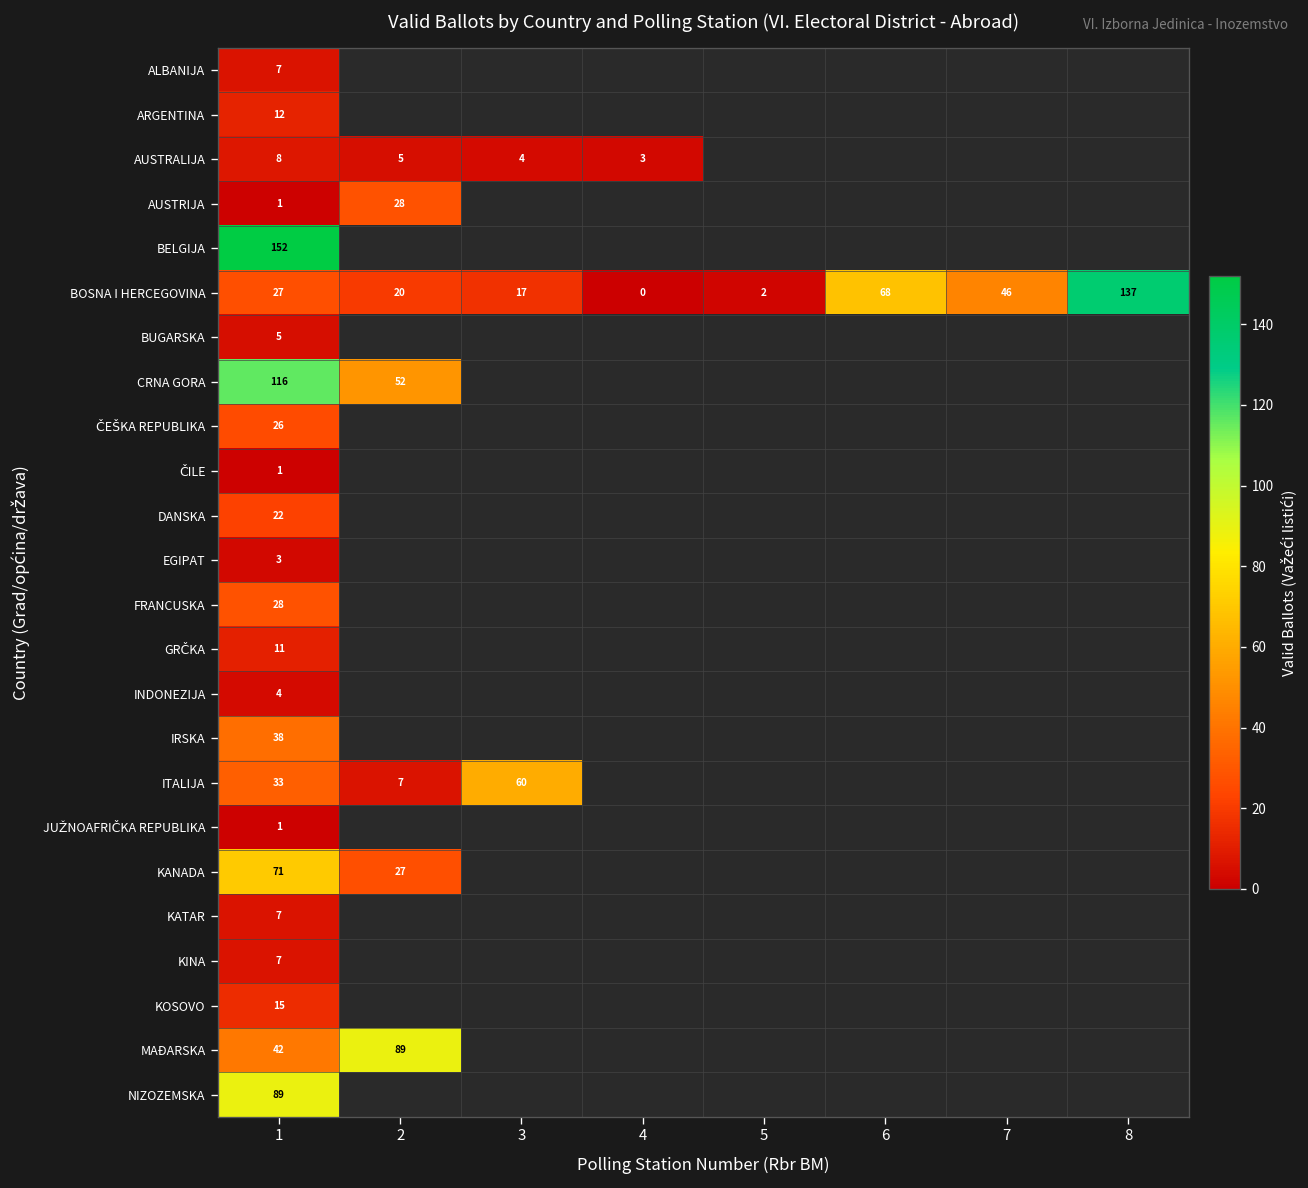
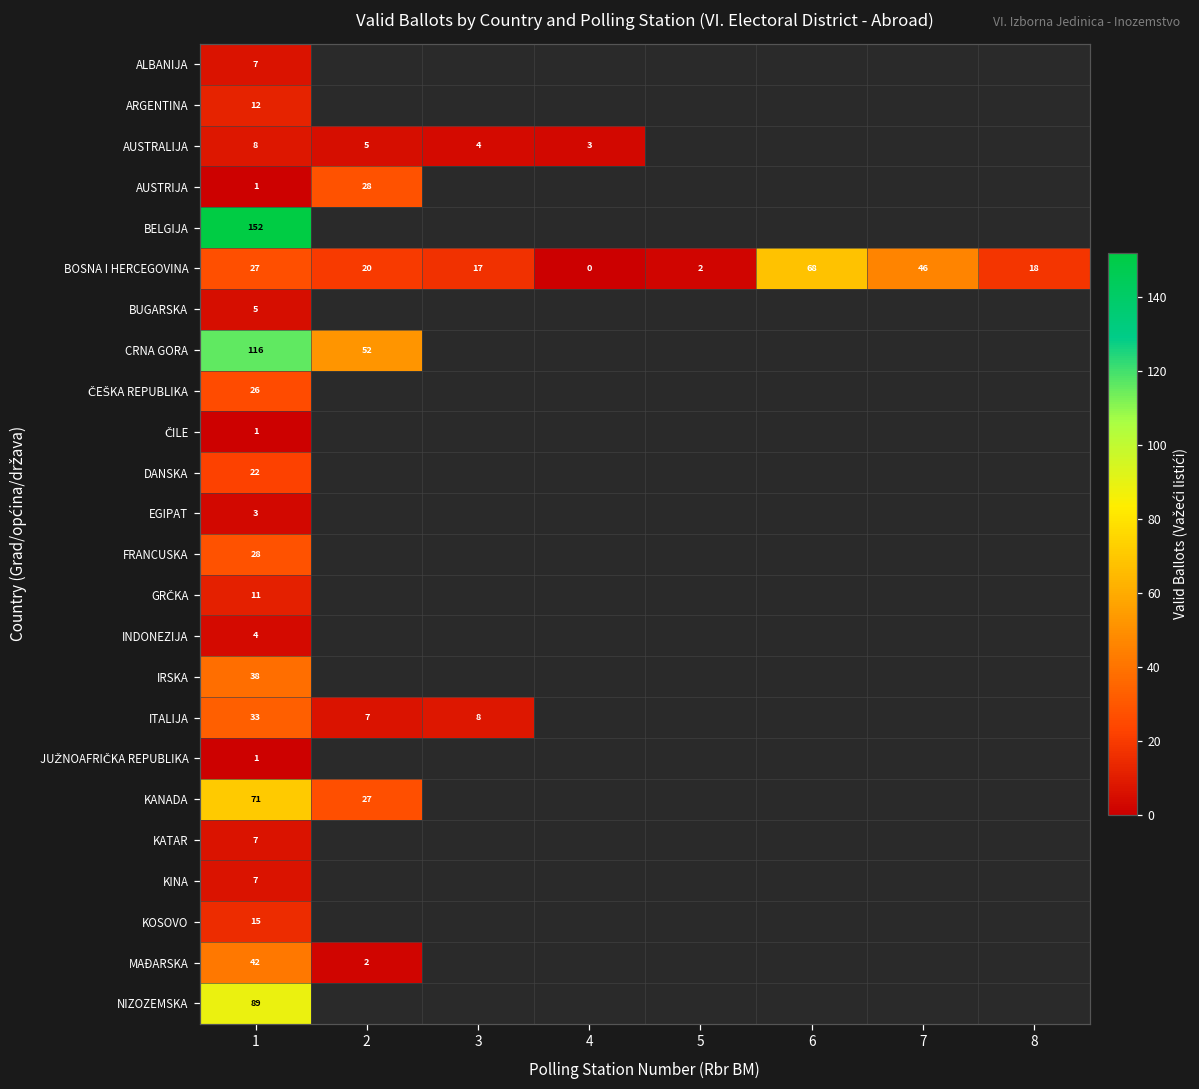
BOSNA I HERCEGOVINA, 8: 137 -> 18
ITALIJA, 3: 60 -> 8
MAĐARSKA, 2: 89 -> 2
